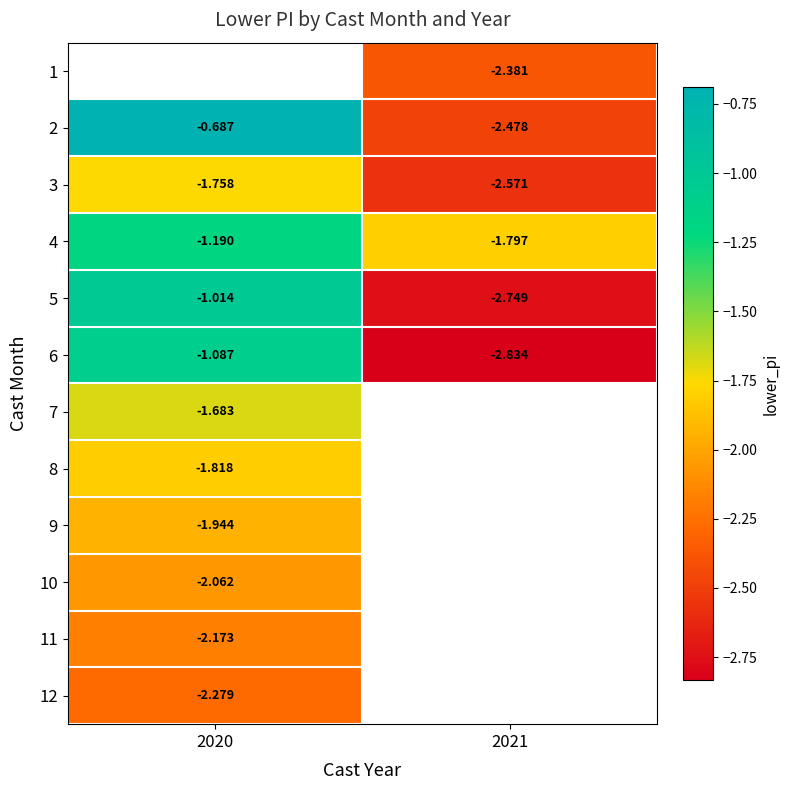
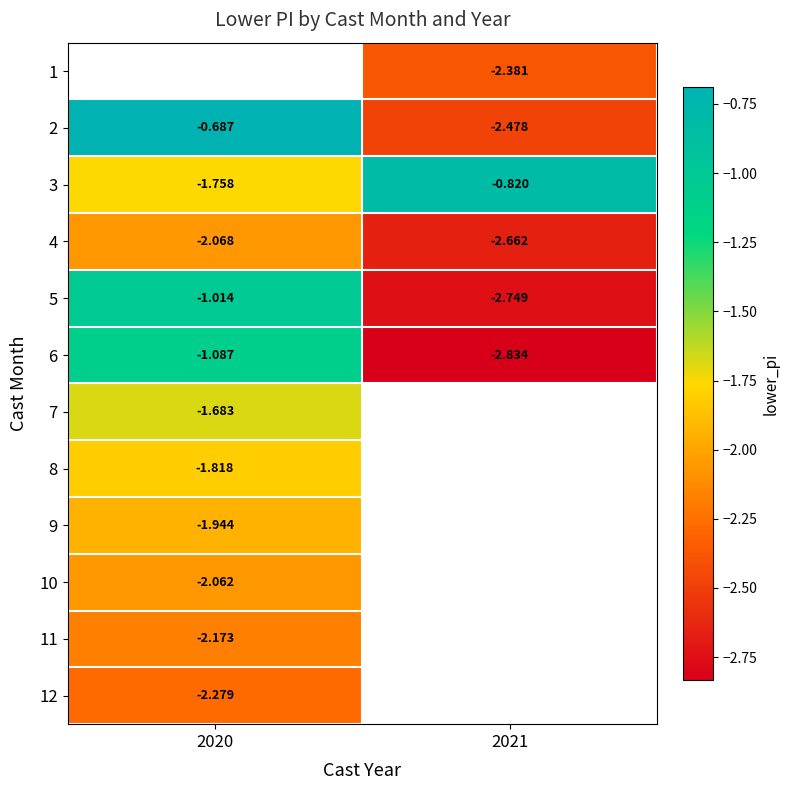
3, 2021: -2.571 -> -0.820
4, 2020: -1.190 -> -2.068
4, 2021: -1.797 -> -2.662
